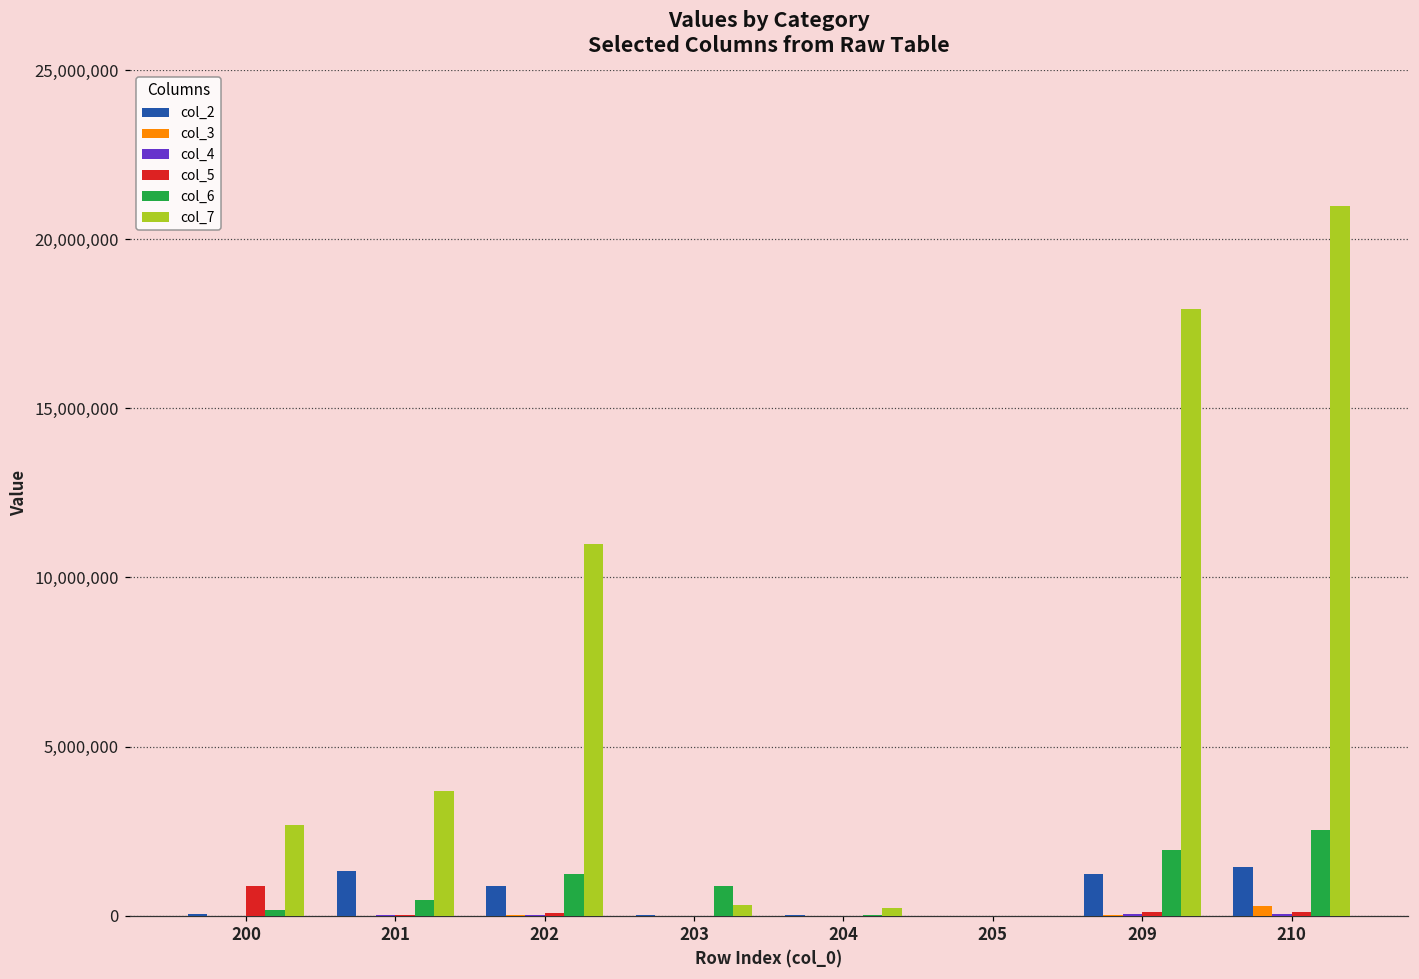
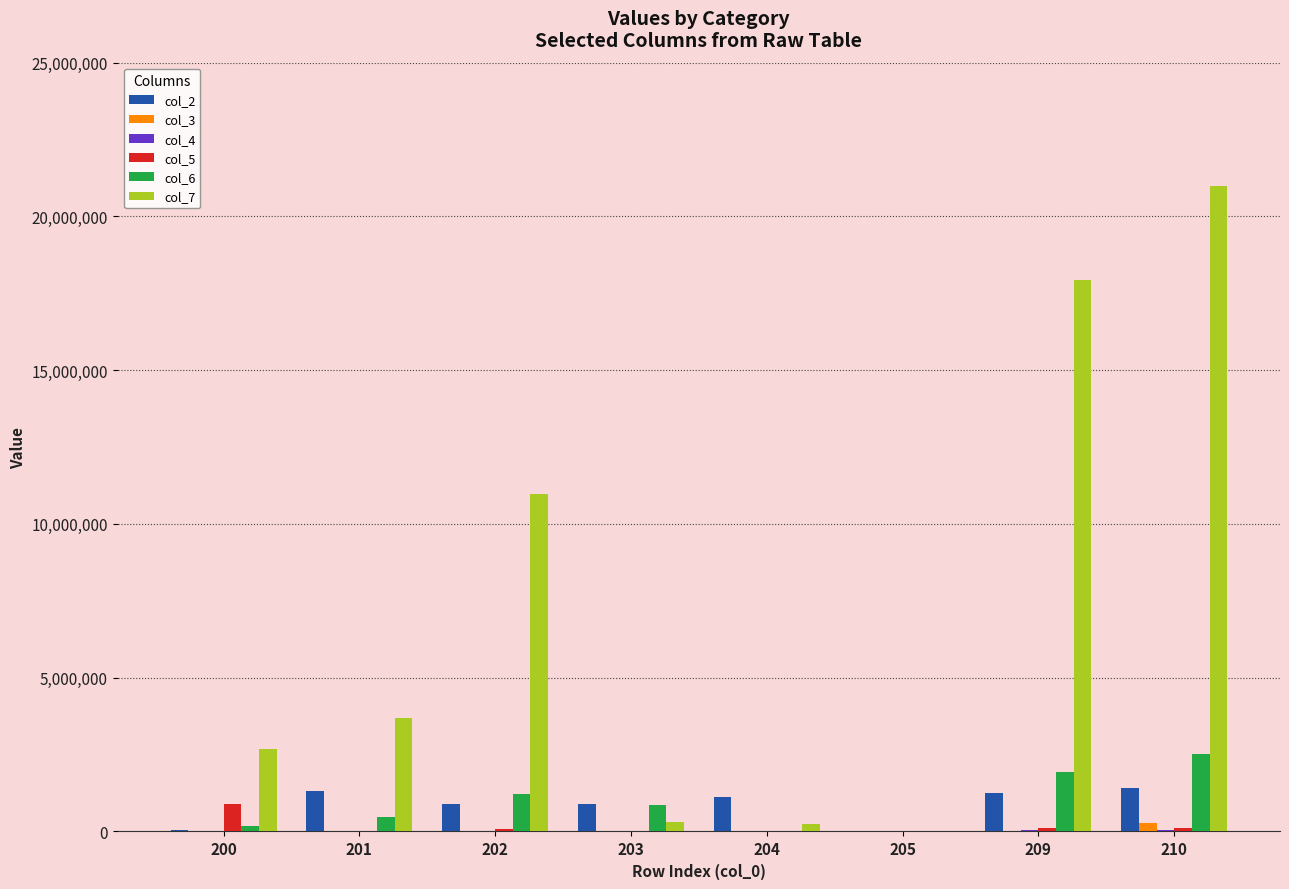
col_2, 203: 0 -> 900,000
col_2, 204: 0 -> 1,100,000
